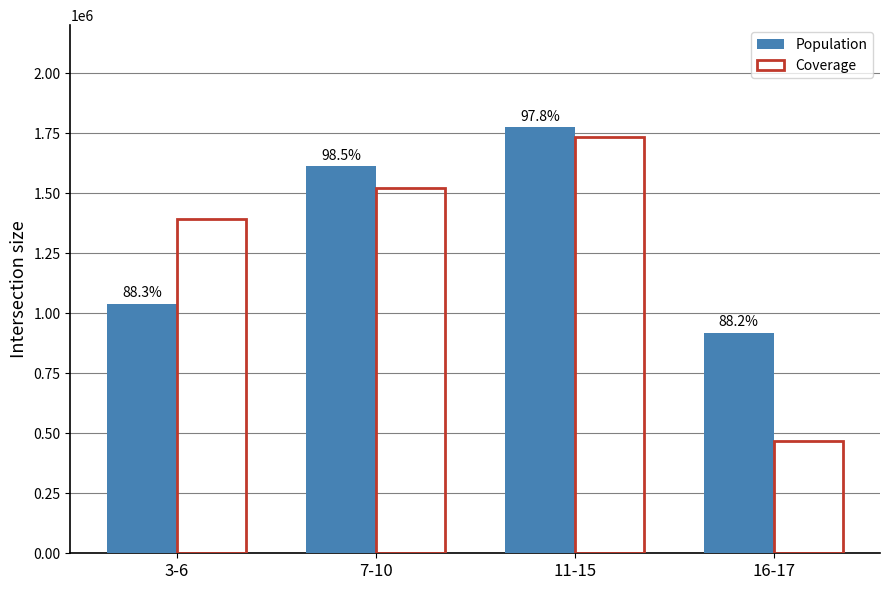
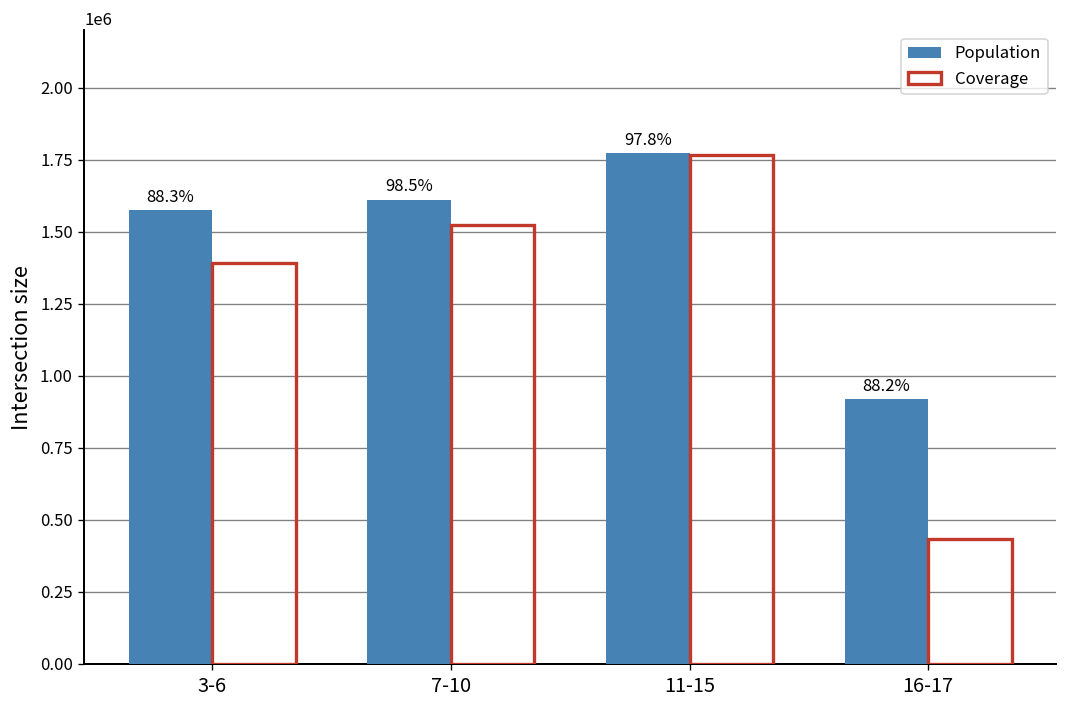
Population, 3-6: 1040000 -> 1580000
Coverage, 11-15: 1730000 -> 1770000
Coverage, 16-17: 470000 -> 430000
